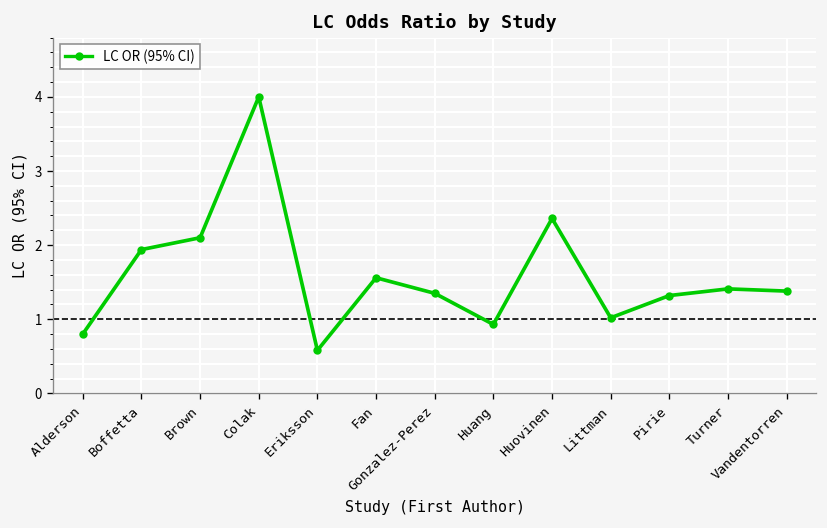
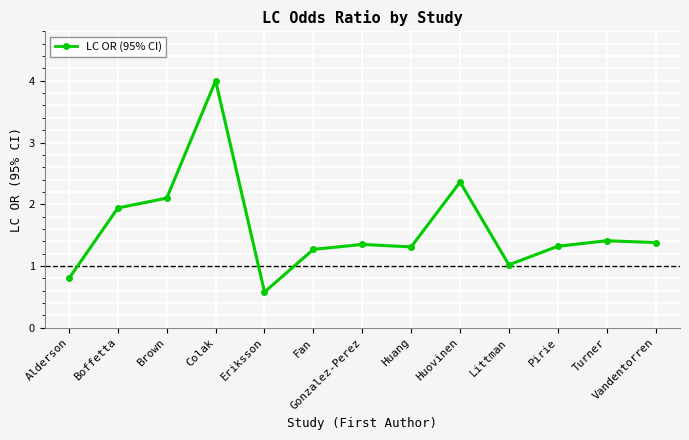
Fan: 1.6 -> 1.3
Huang: 0.9 -> 1.3
